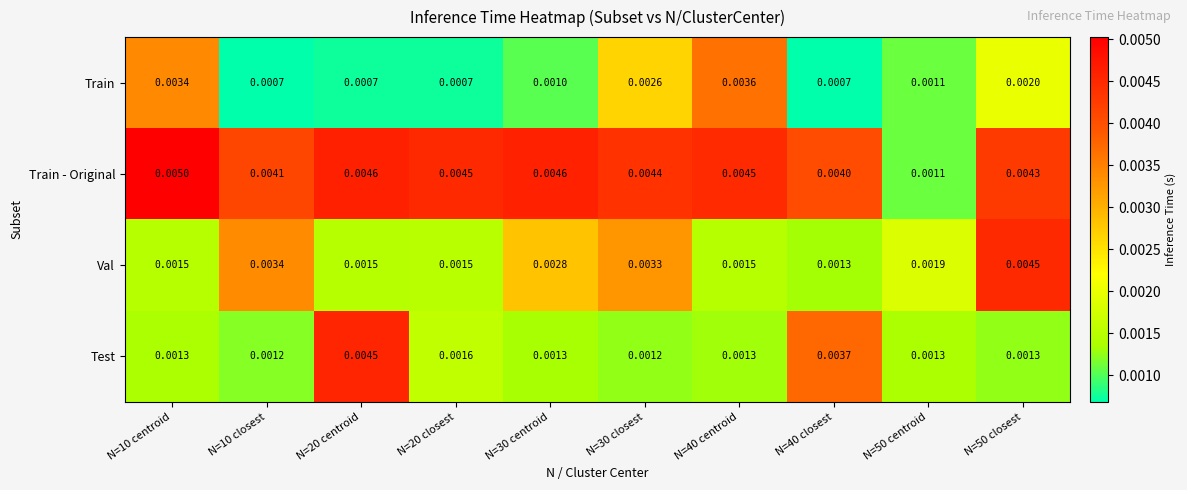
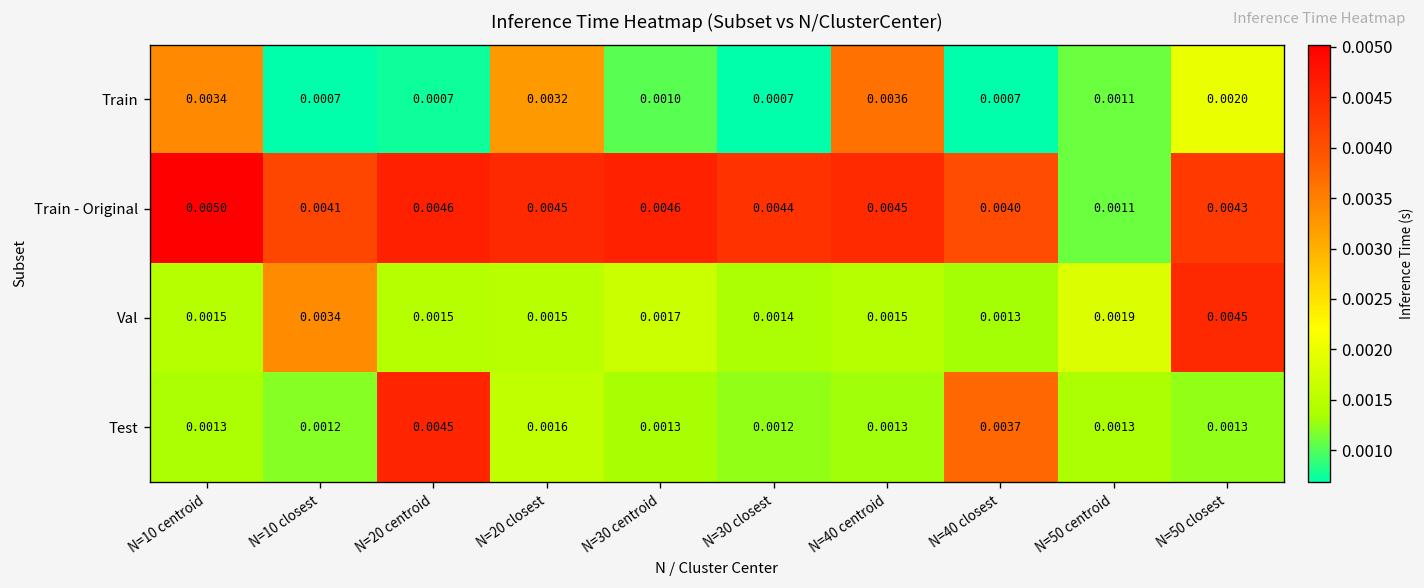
Train, N=20 closest: 0.0007 -> 0.0032
Train, N=30 closest: 0.0026 -> 0.0007
Val, N=30 centroid: 0.0028 -> 0.0017
Val, N=30 closest: 0.0033 -> 0.0014
